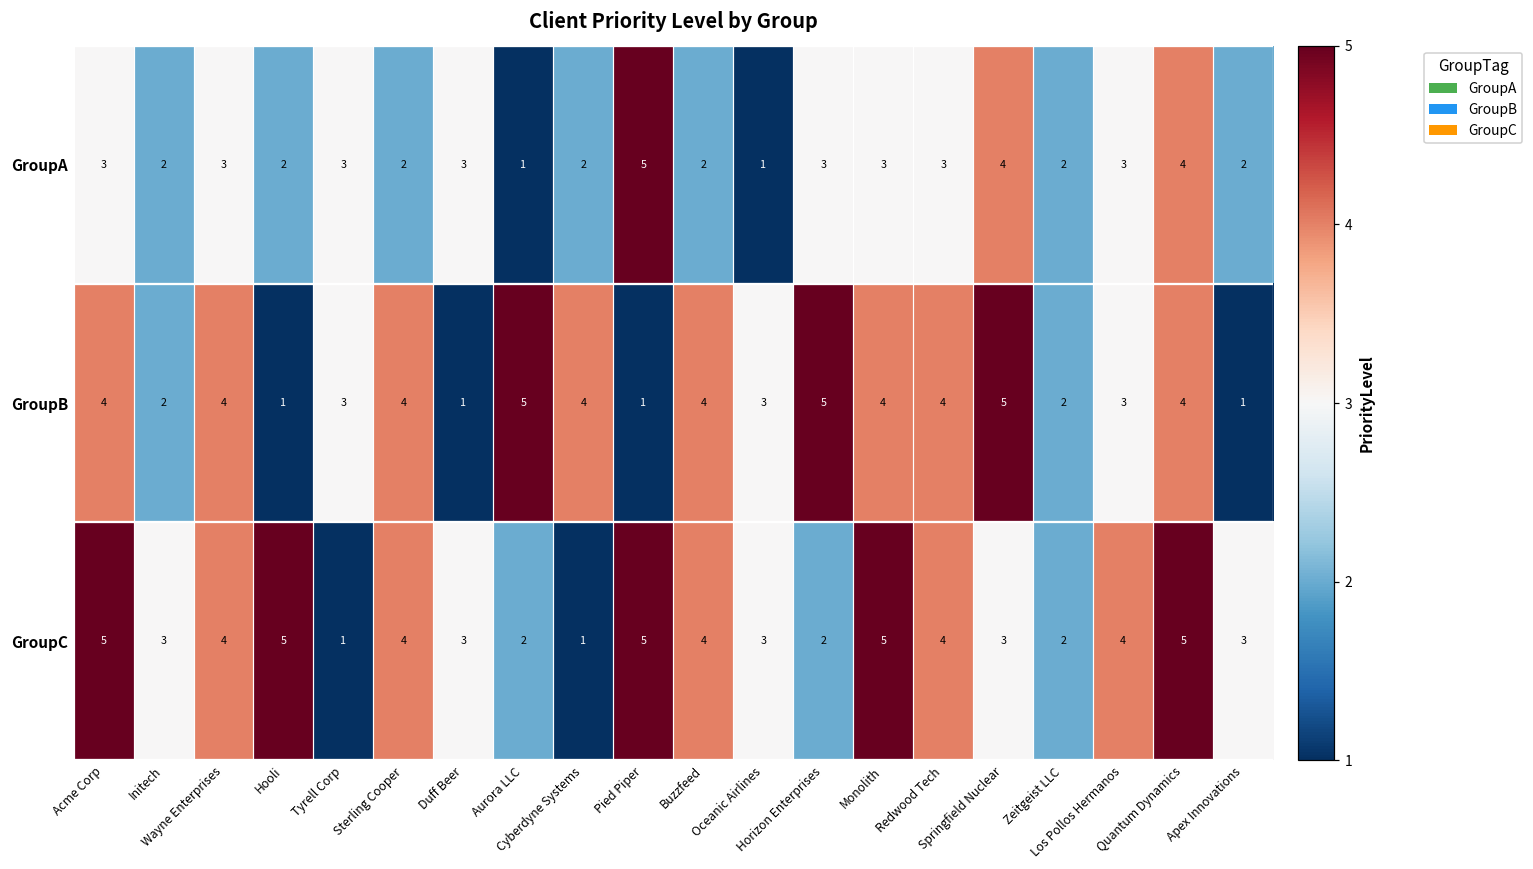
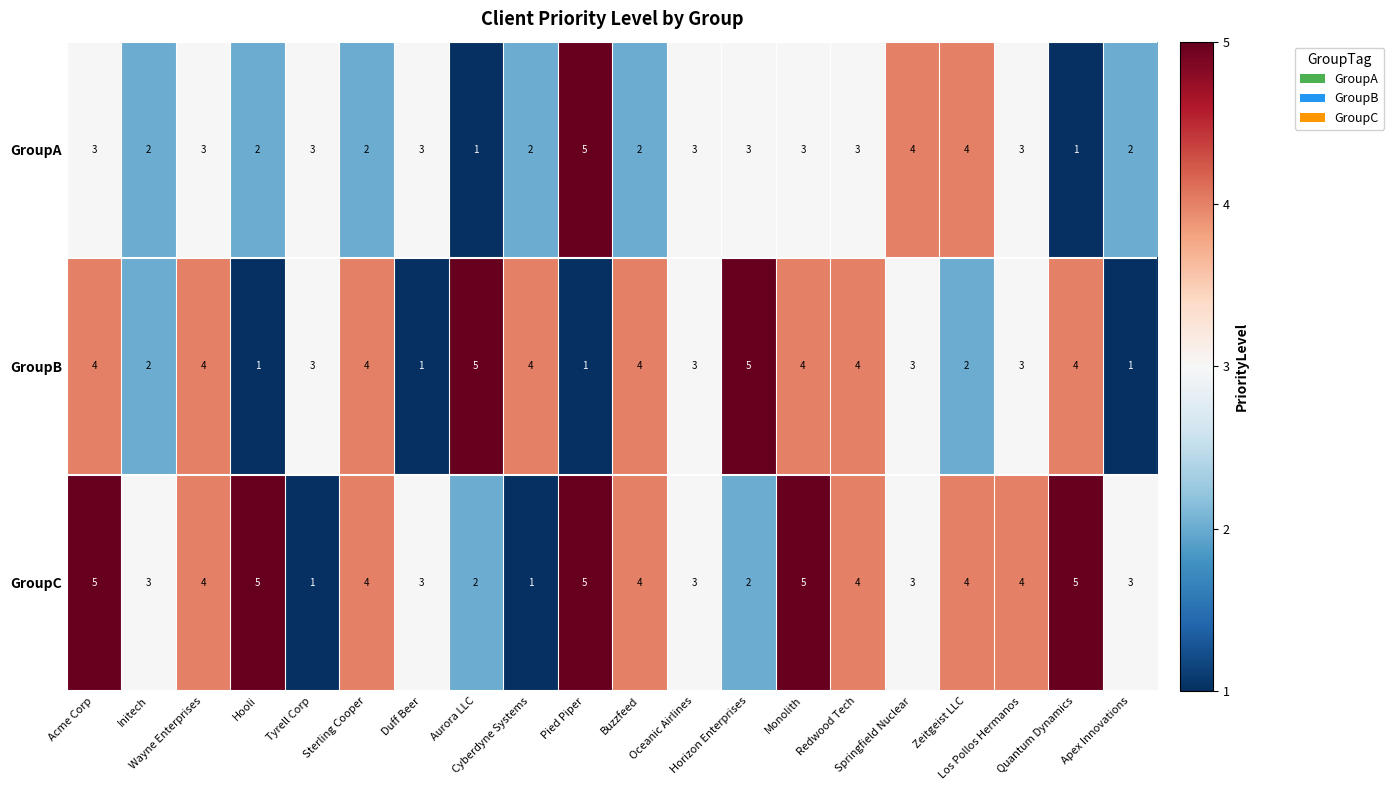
GroupA, Oceanic Airlines: 1 -> 3
GroupA, Zeitgeist LLC: 2 -> 4
GroupA, Quantum Dynamics: 4 -> 1
GroupB, Springfield Nuclear: 5 -> 3
GroupC, Zeitgeist LLC: 2 -> 4
